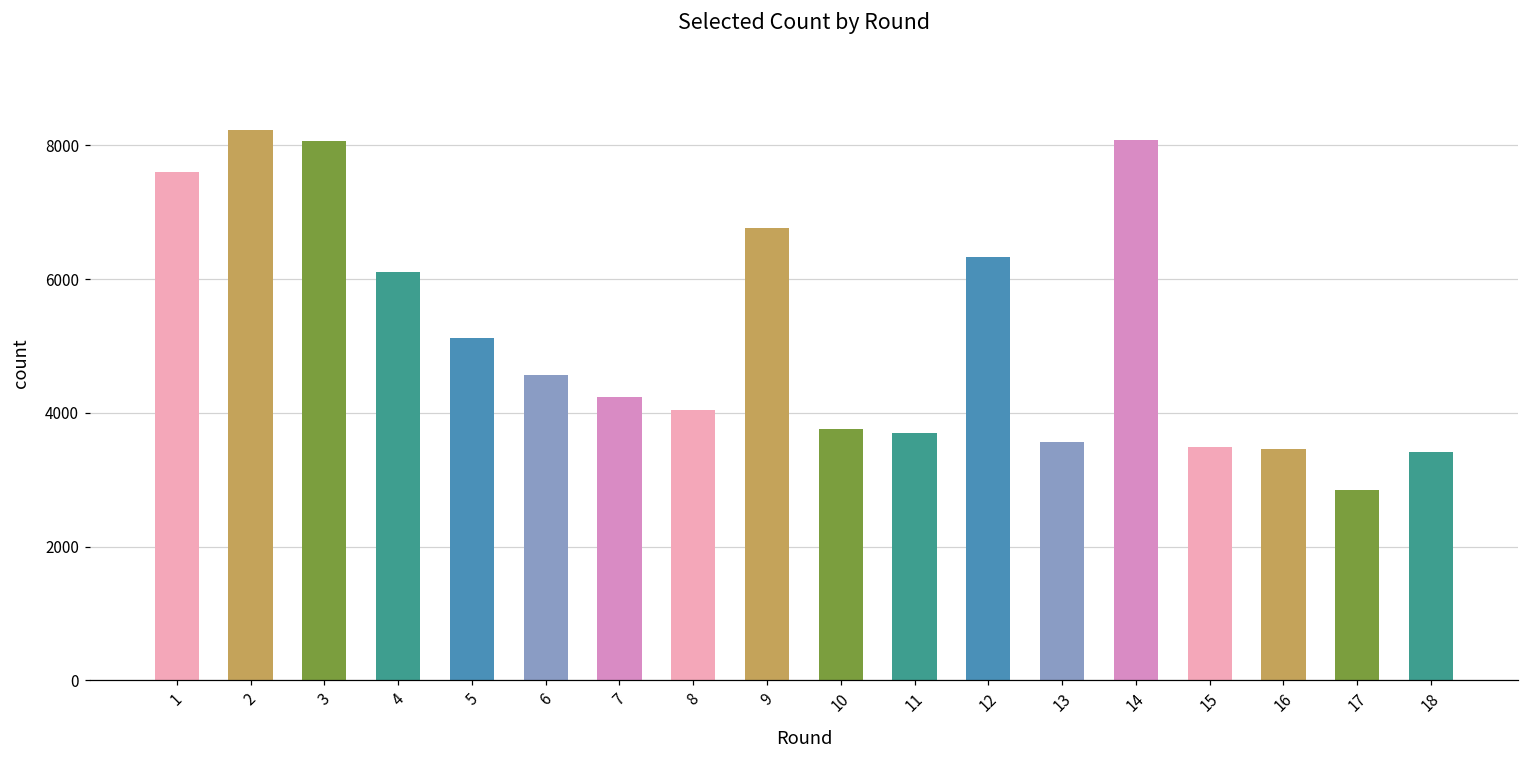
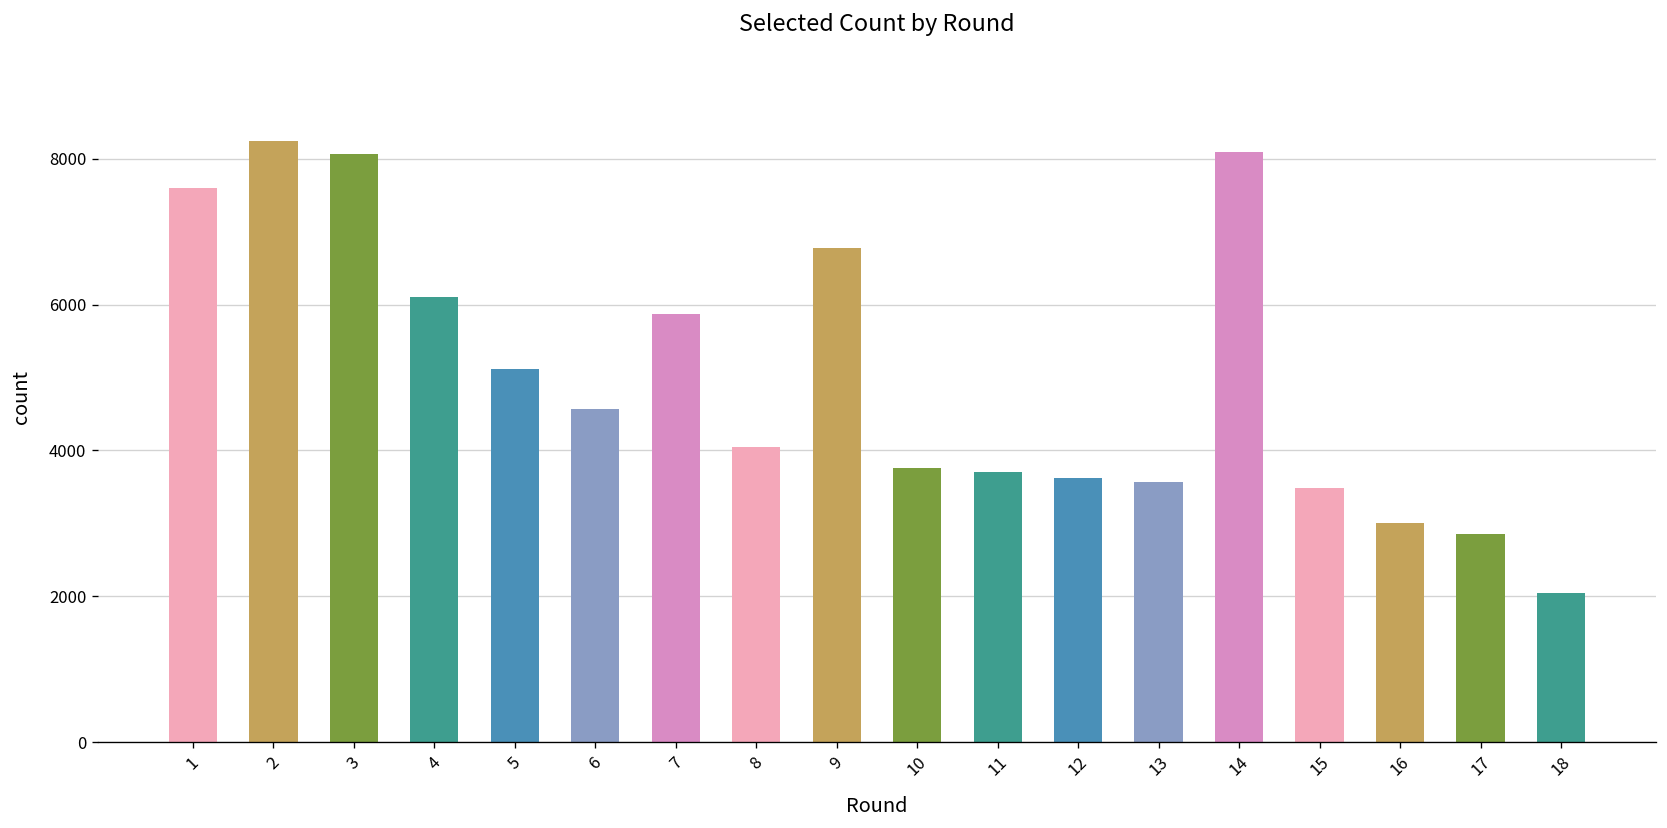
7: 4200 -> 5900
12: 6300 -> 3600
16: 3500 -> 3000
18: 3400 -> 2000
